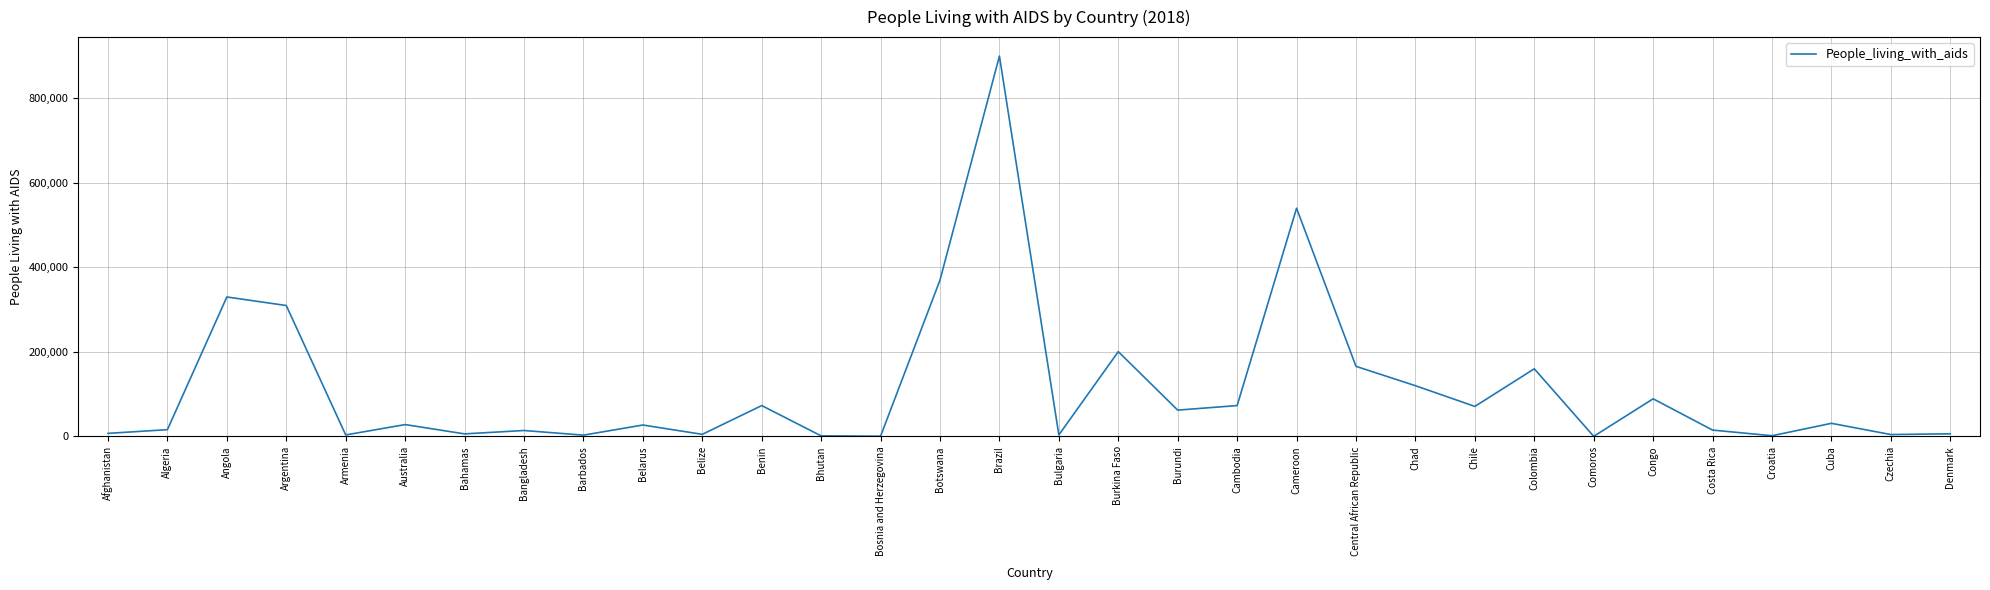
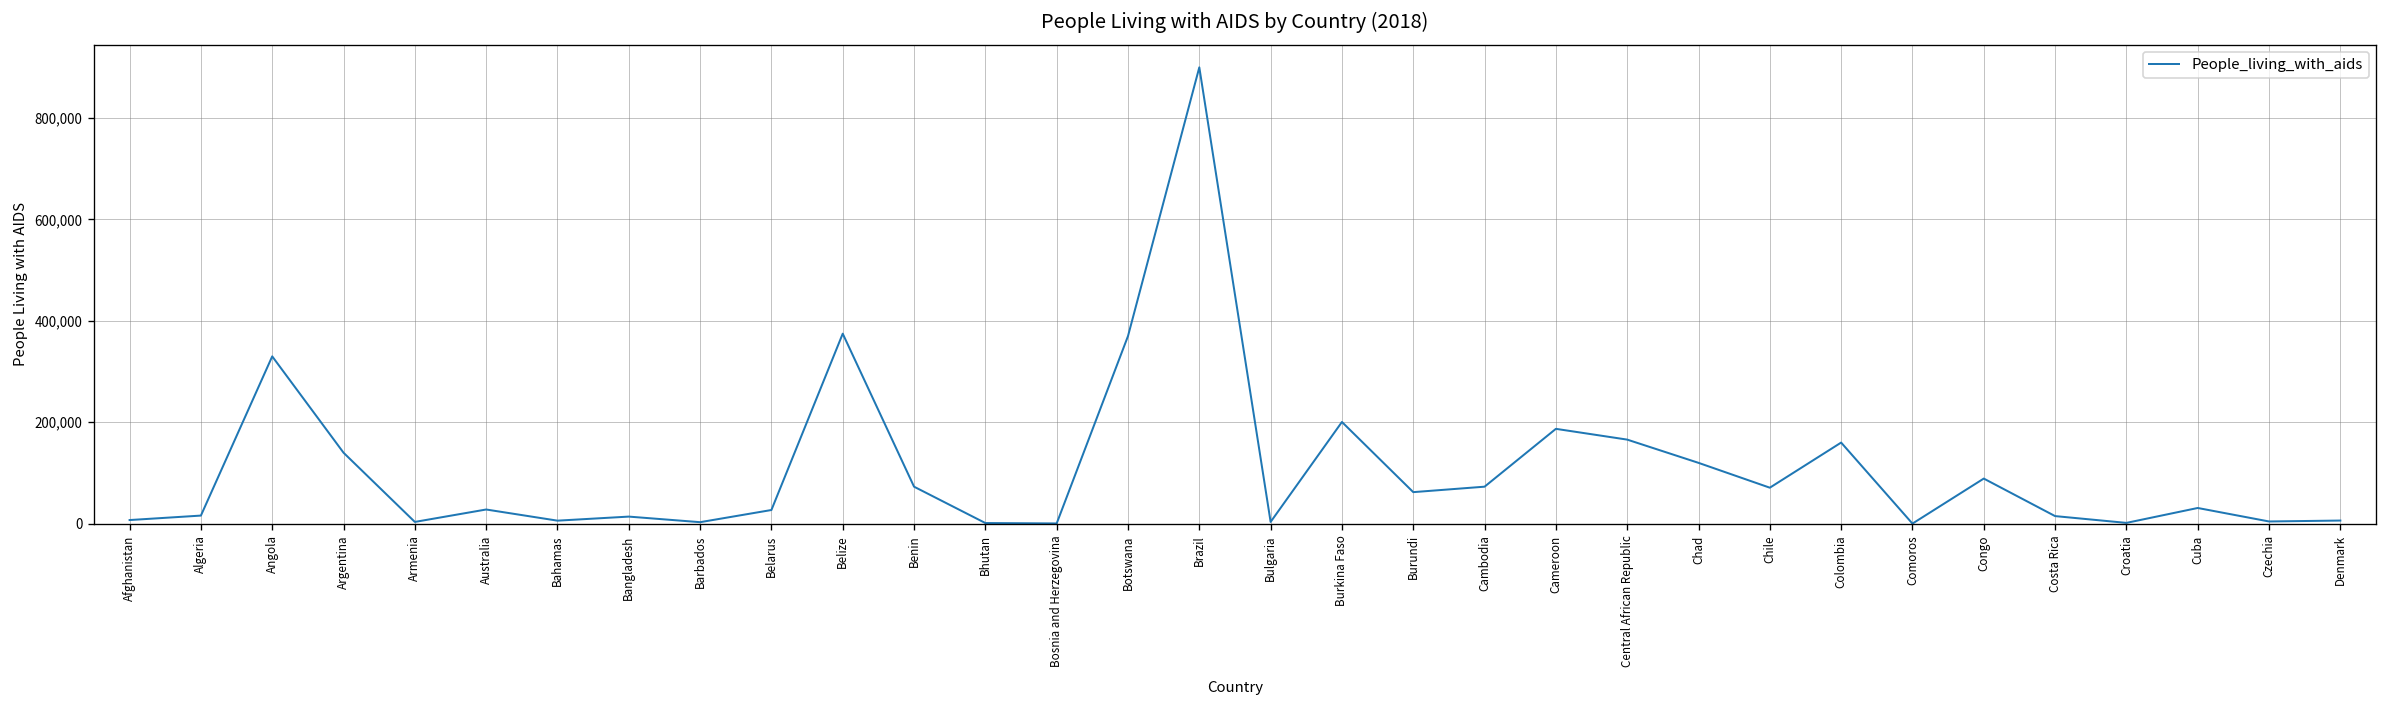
Argentina: 310,000 -> 140,000
Belize: 0 -> 370,000
Cameroon: 540,000 -> 190,000
